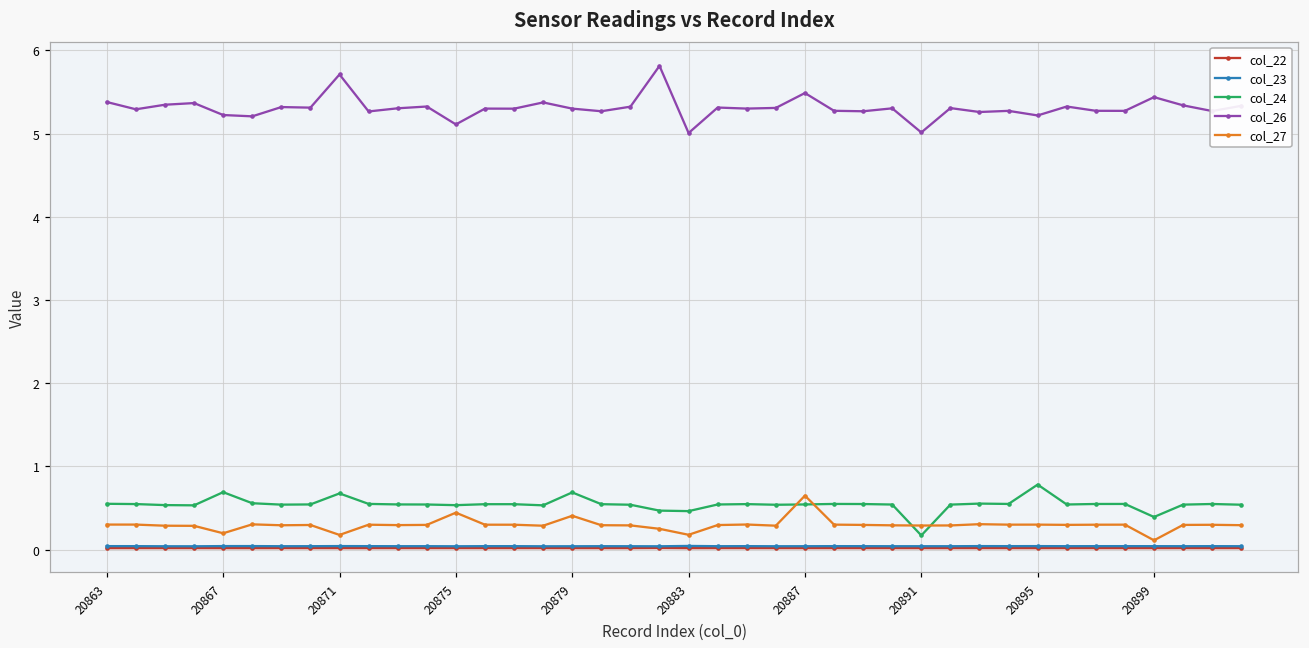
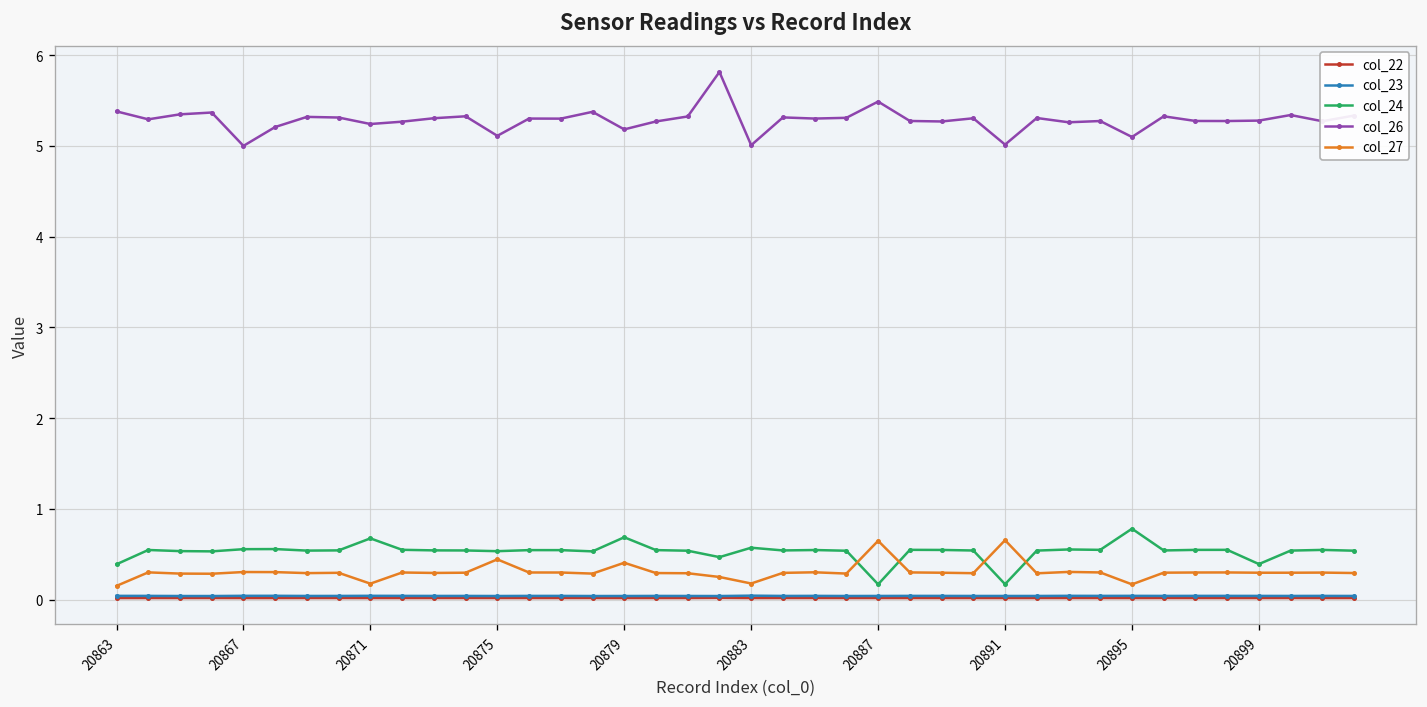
col_24, 20863: 0.6 -> 0.4
col_27, 20863: 0.3 -> 0.2
col_24, 20867: 0.7 -> 0.6
col_26, 20867: 5.2 -> 5.0
col_27, 20867: 0.2 -> 0.3
col_26, 20871: 5.7 -> 5.2
col_26, 20879: 5.3 -> 5.2
col_24, 20883: 0.5 -> 0.6
col_24, 20887: 0.5 -> 0.2
col_27, 20891: 0.3 -> 0.7
col_26, 20895: 5.2 -> 5.1
col_27, 20895: 0.3 -> 0.2
col_26, 20899: 5.4 -> 5.3
col_27, 20899: 0.1 -> 0.3
